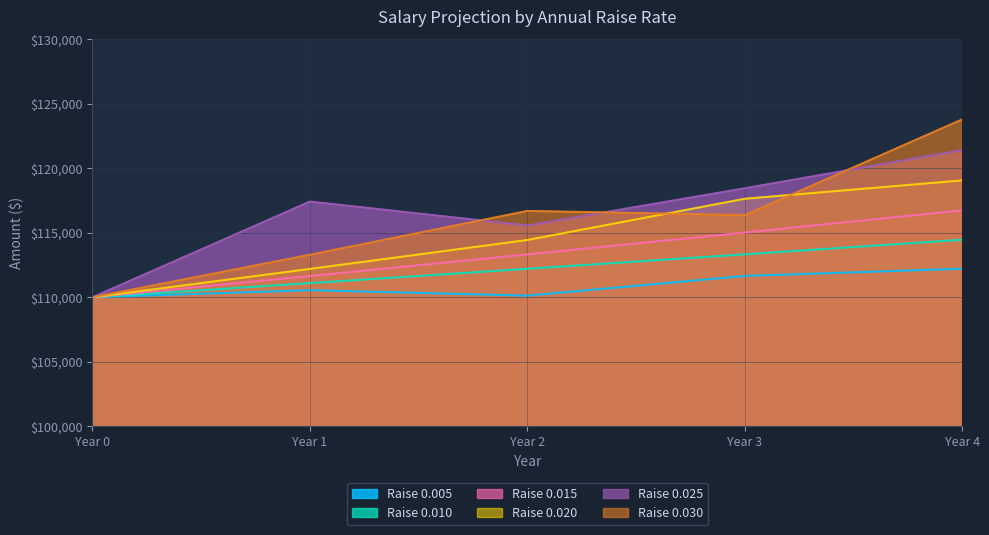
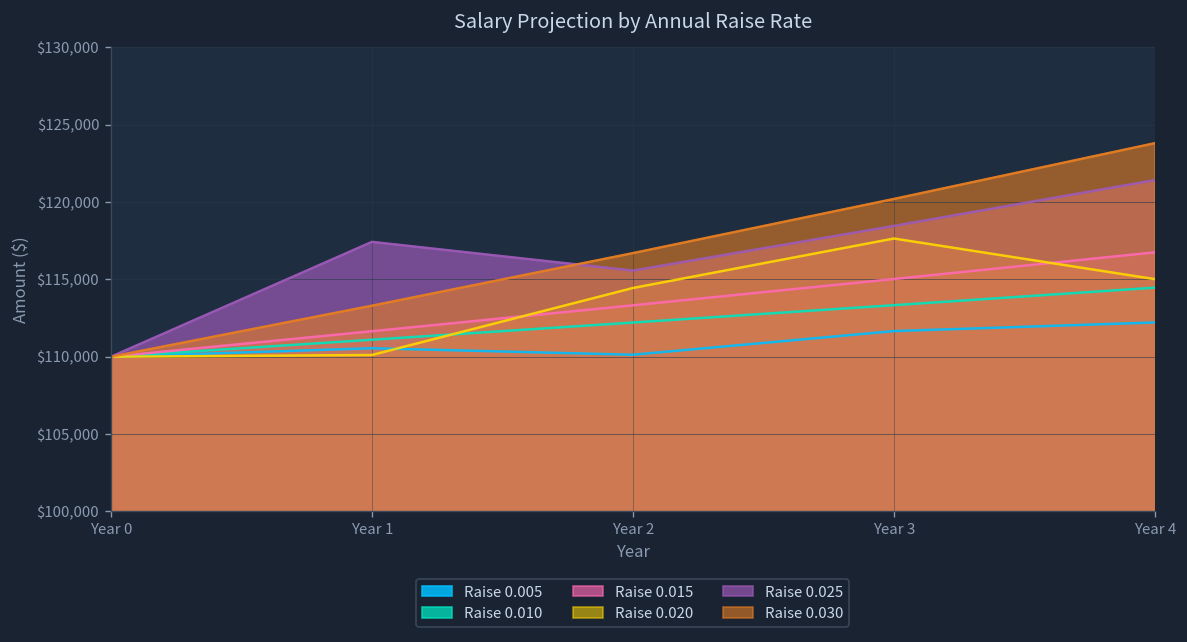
Raise 0.020, Year 1: $112,200 -> $110,100
Raise 0.030, Year 3: $116,400 -> $120,200
Raise 0.020, Year 4: $119,100 -> $115,000
